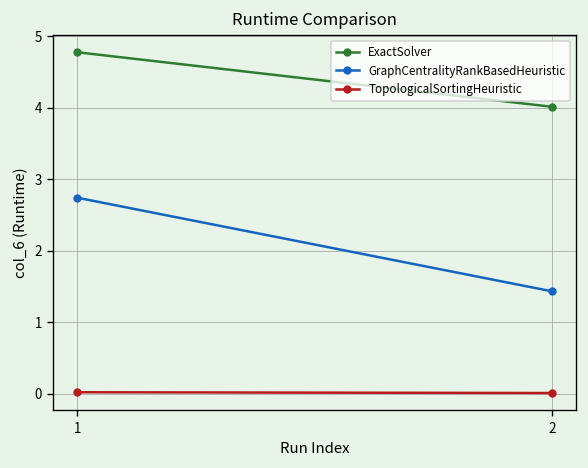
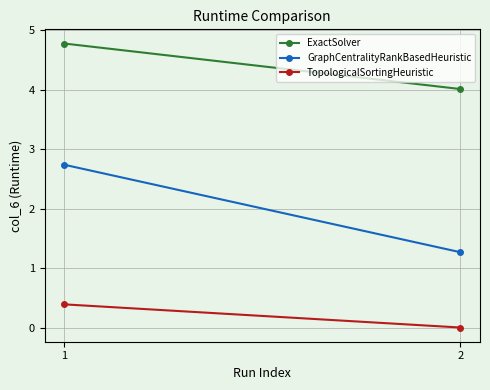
TopologicalSortingHeuristic, 1: 0.0 -> 0.4
GraphCentralityRankBasedHeuristic, 2: 1.4 -> 1.3
